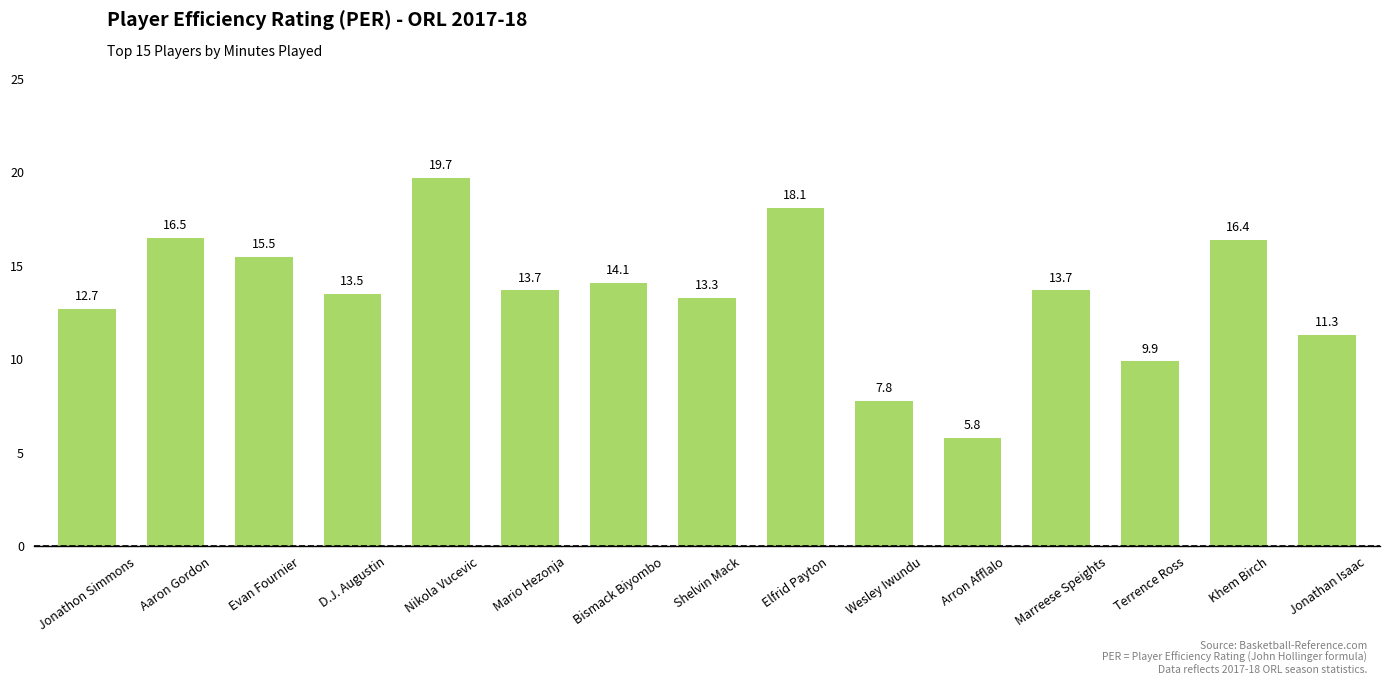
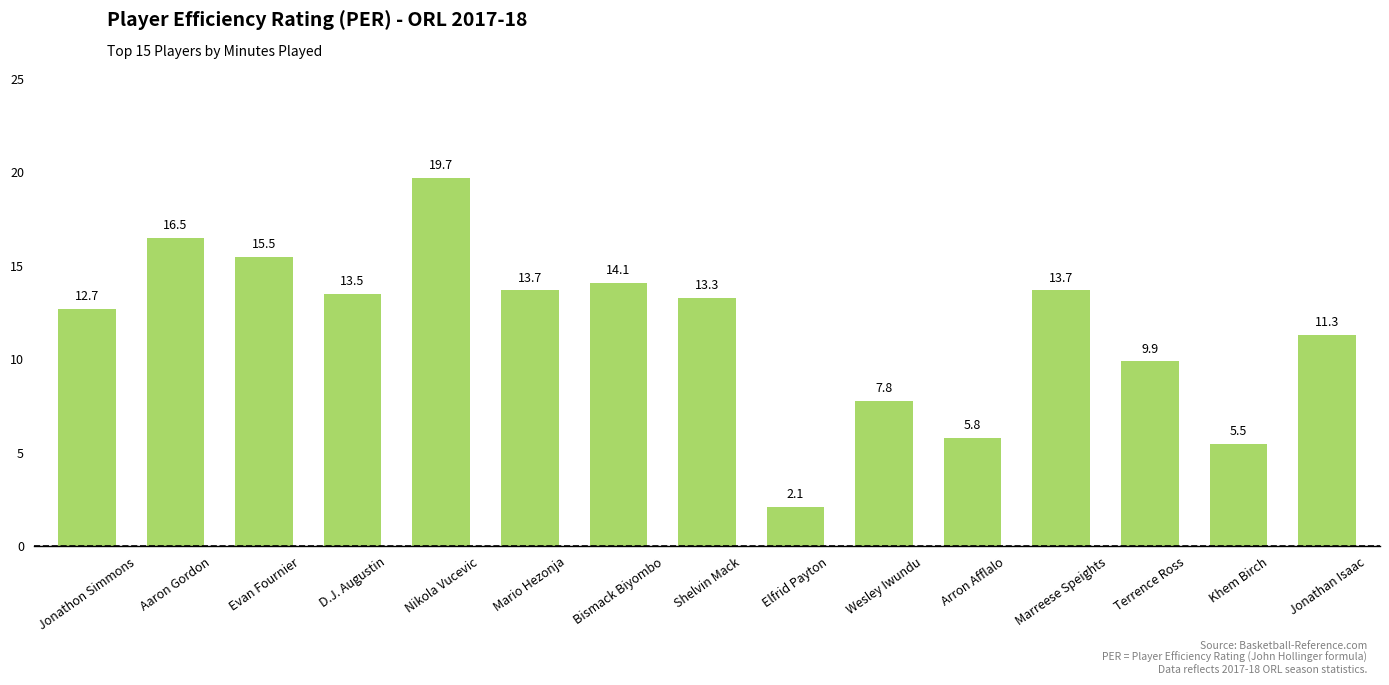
Elfrid Payton: 18.1 -> 2.1
Khem Birch: 16.4 -> 5.5
